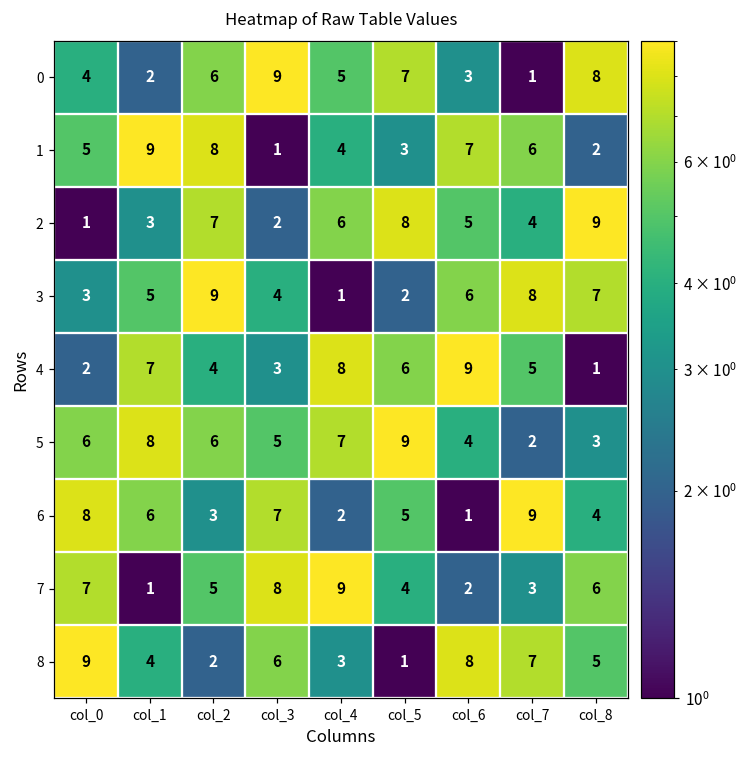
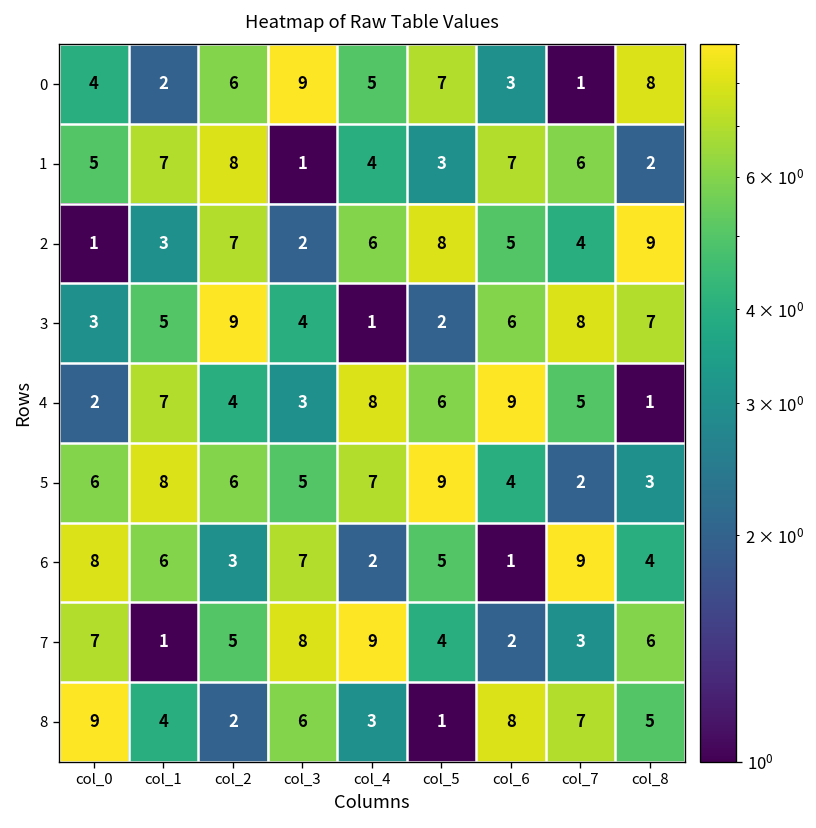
1, col_1: 9 -> 7
